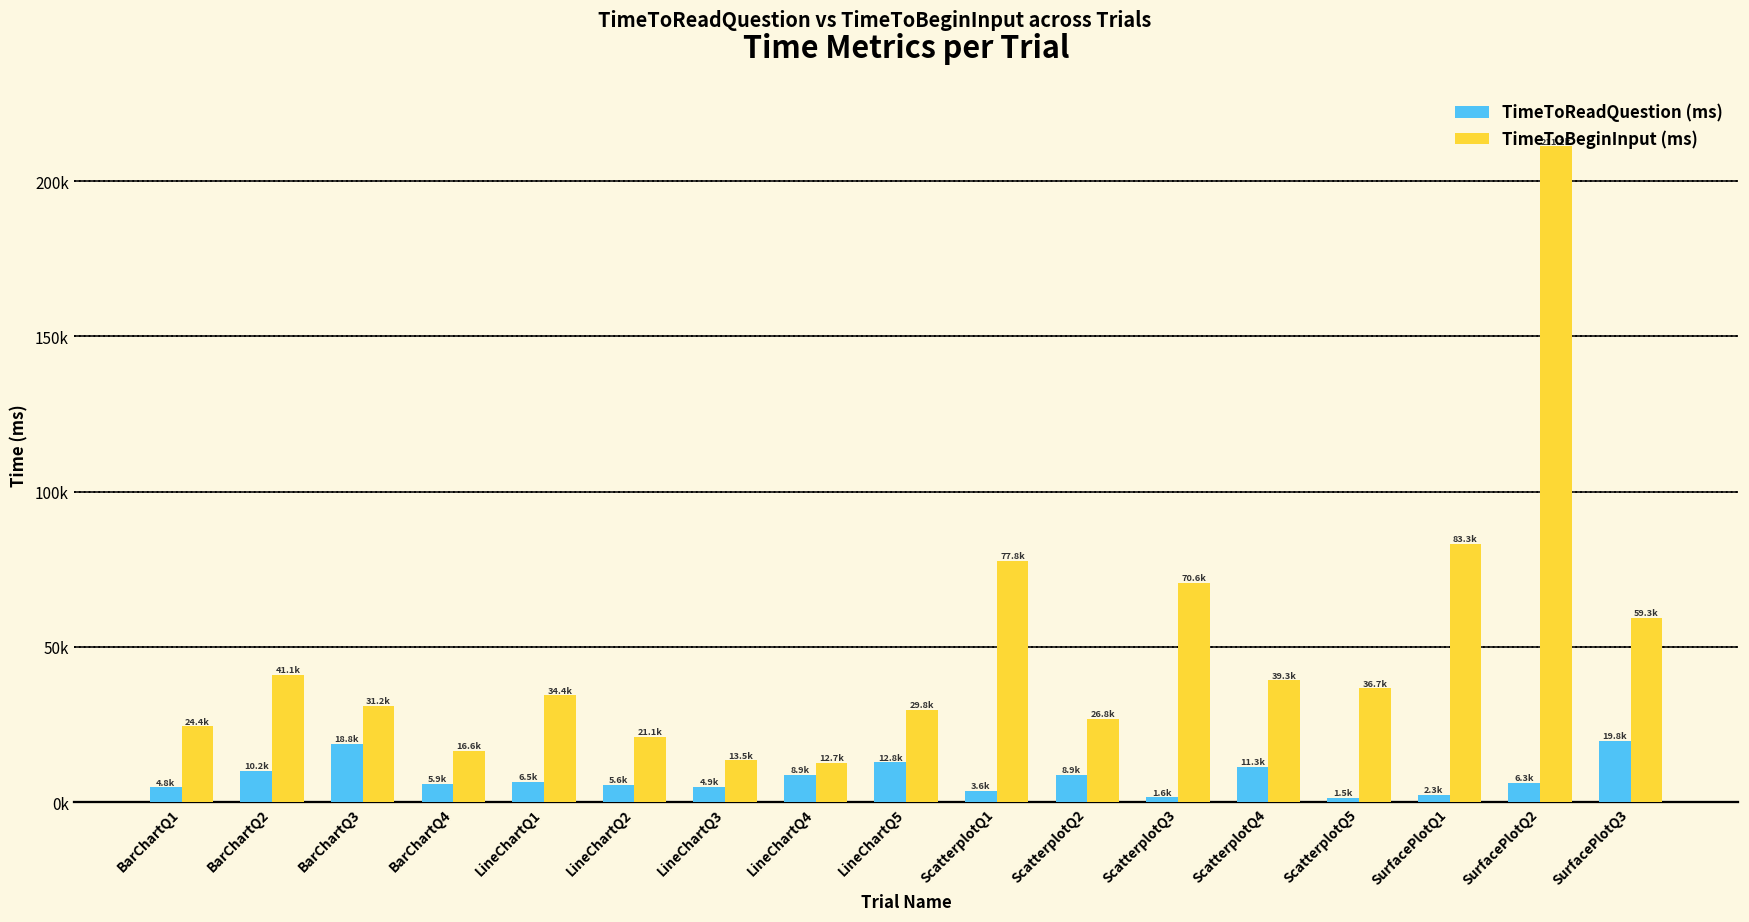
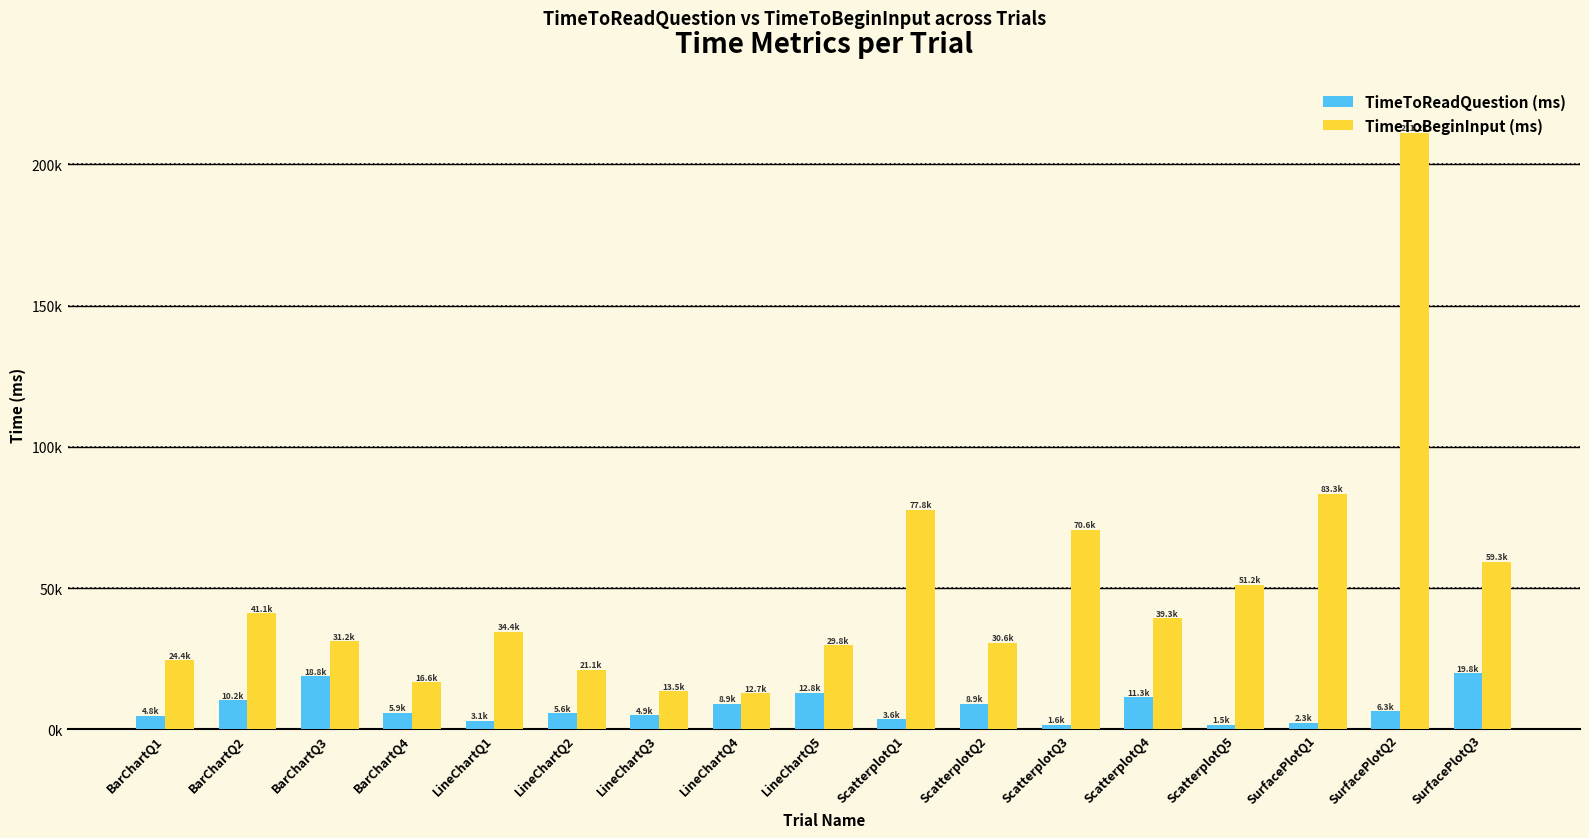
TimeToReadQuestion (ms), LineChartQ1: 6.5k -> 3.1k
TimeToBeginInput (ms), ScatterplotQ2: 26.8k -> 30.6k
TimeToBeginInput (ms), ScatterplotQ5: 36.7k -> 51.2k
